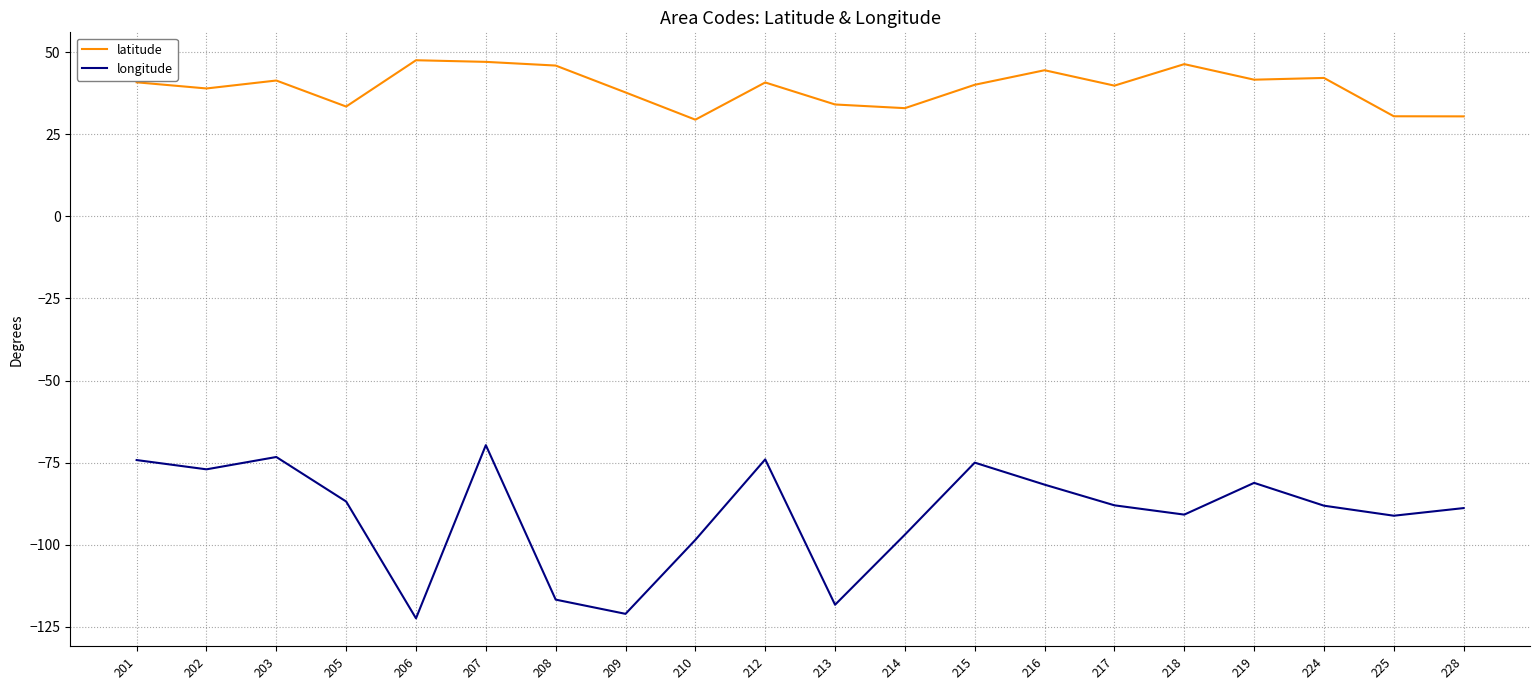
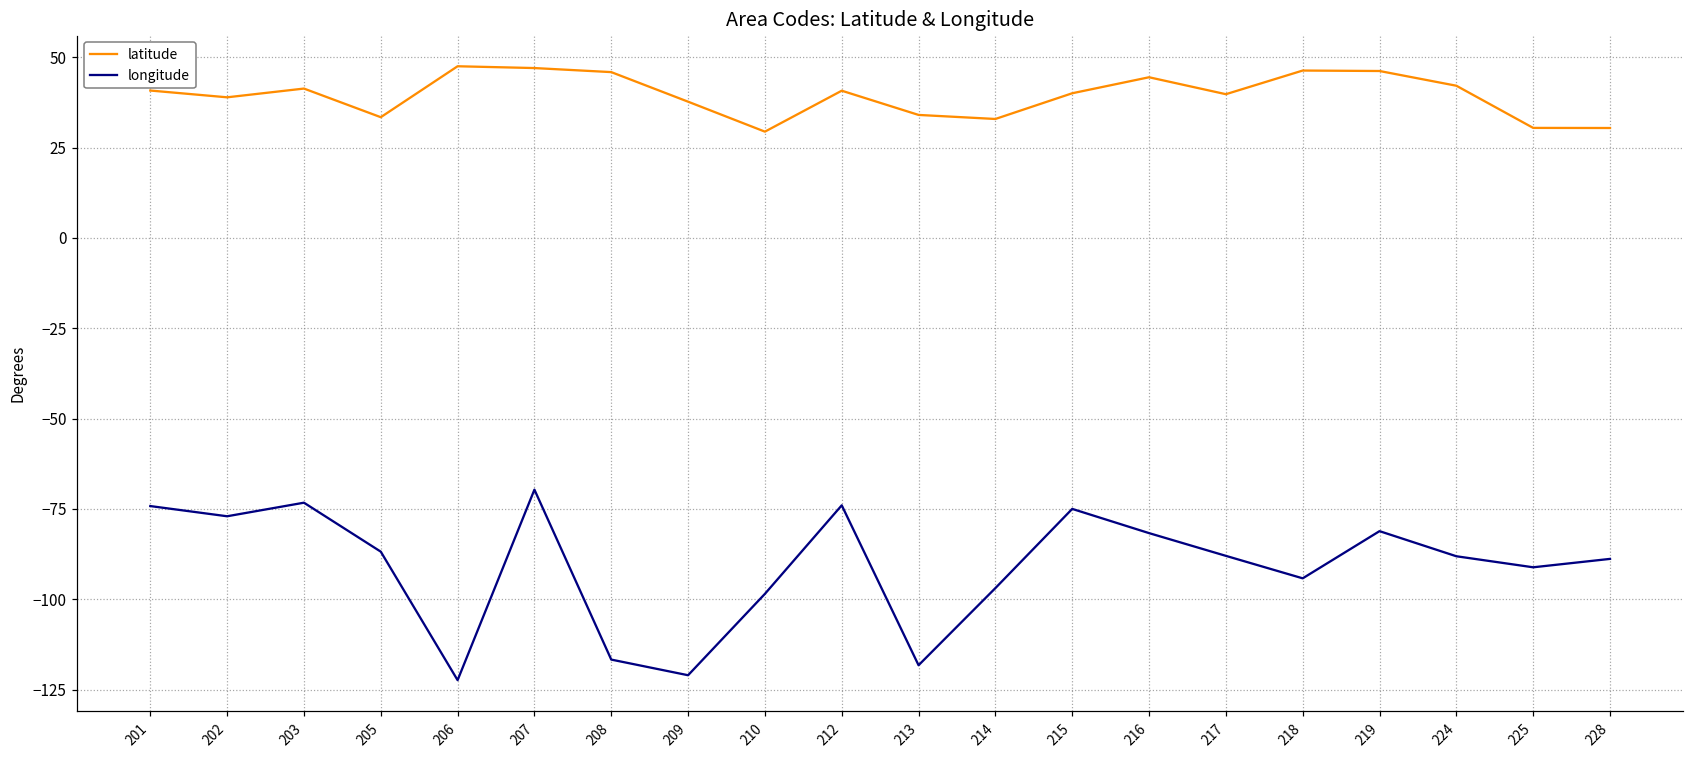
longitude, 218: -91 -> -94
latitude, 219: 42 -> 46
